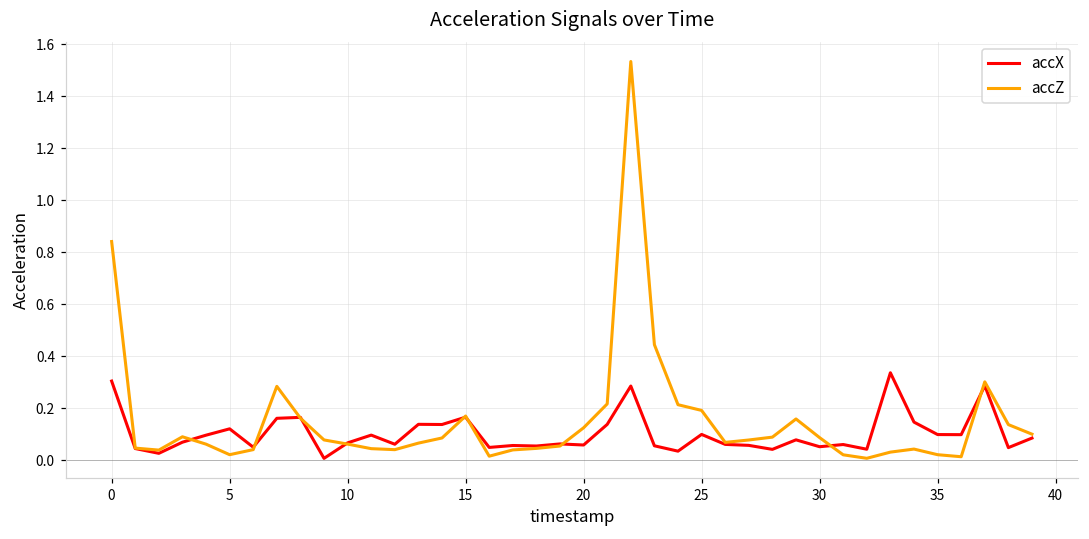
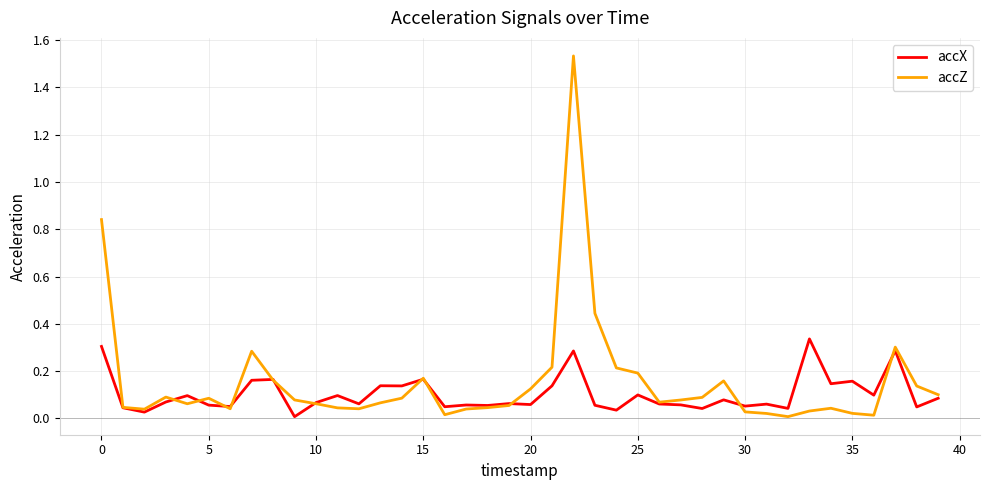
accX, 5: 0.12 -> 0.06
accZ, 5: 0.02 -> 0.09
accZ, 30: 0.09 -> 0.03
accX, 35: 0.10 -> 0.16
